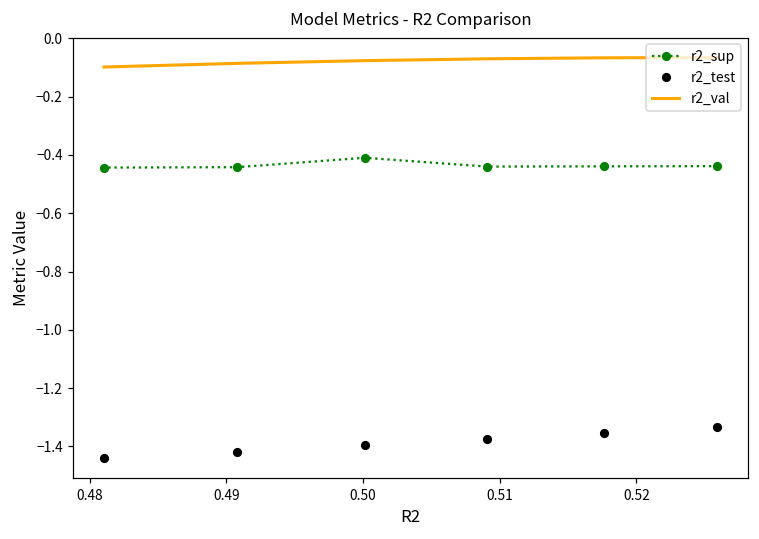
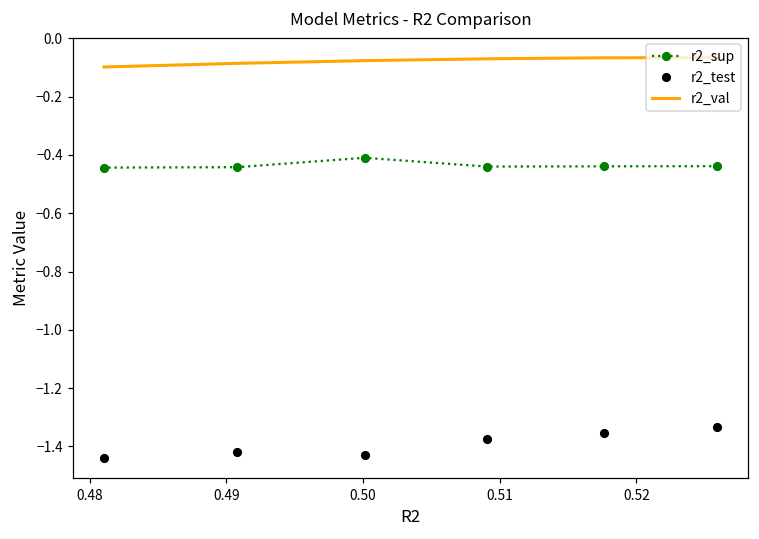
r2_test, 0.50: -1.40 -> -1.43
